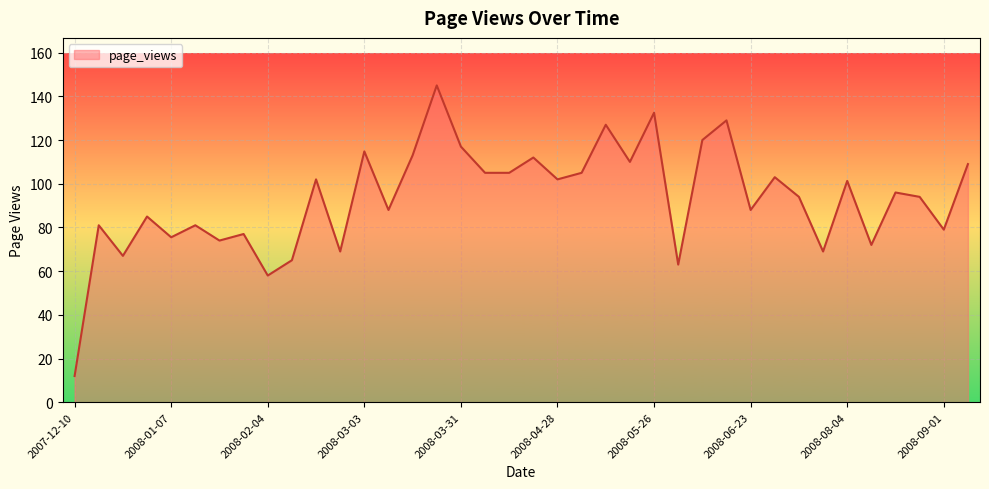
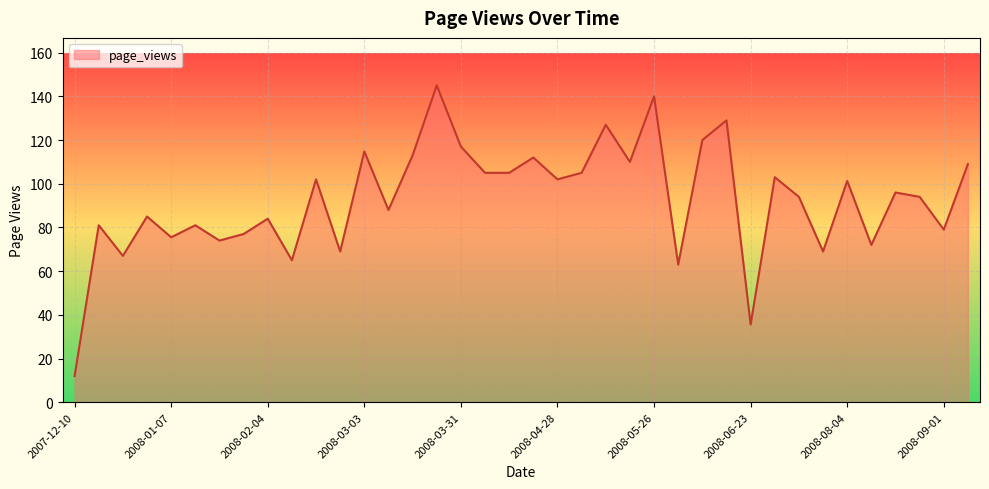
2008-02-04: 58 -> 84
2008-05-26: 133 -> 140
2008-06-23: 88 -> 36
